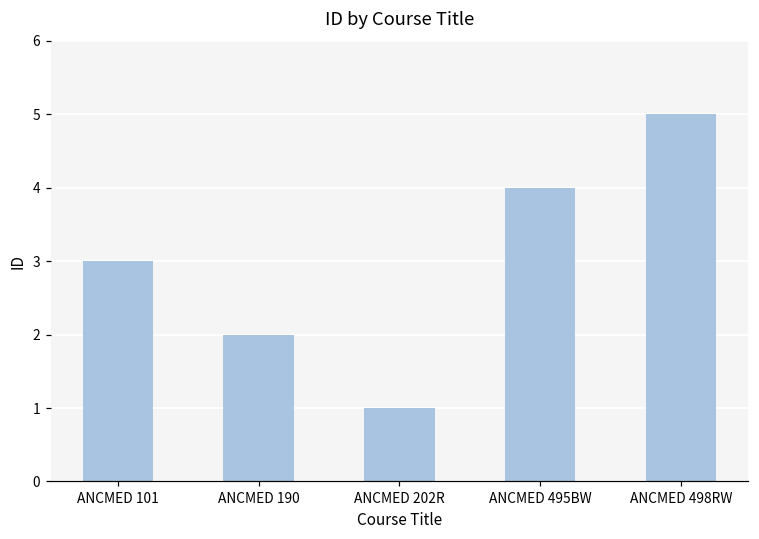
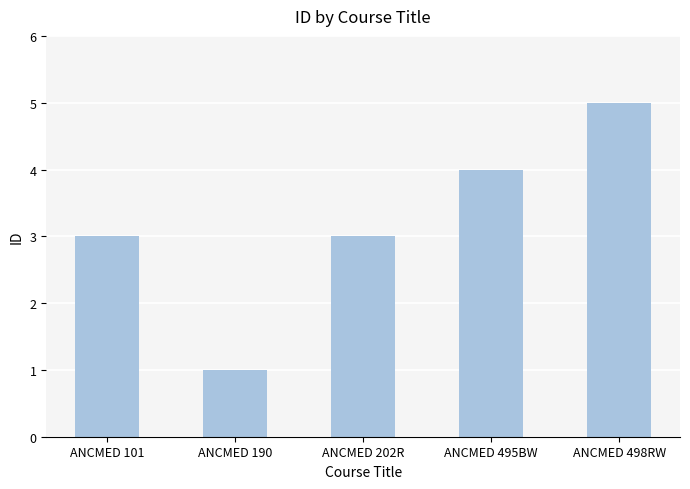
ANCMED 190: 2 -> 1
ANCMED 202R: 1 -> 3
